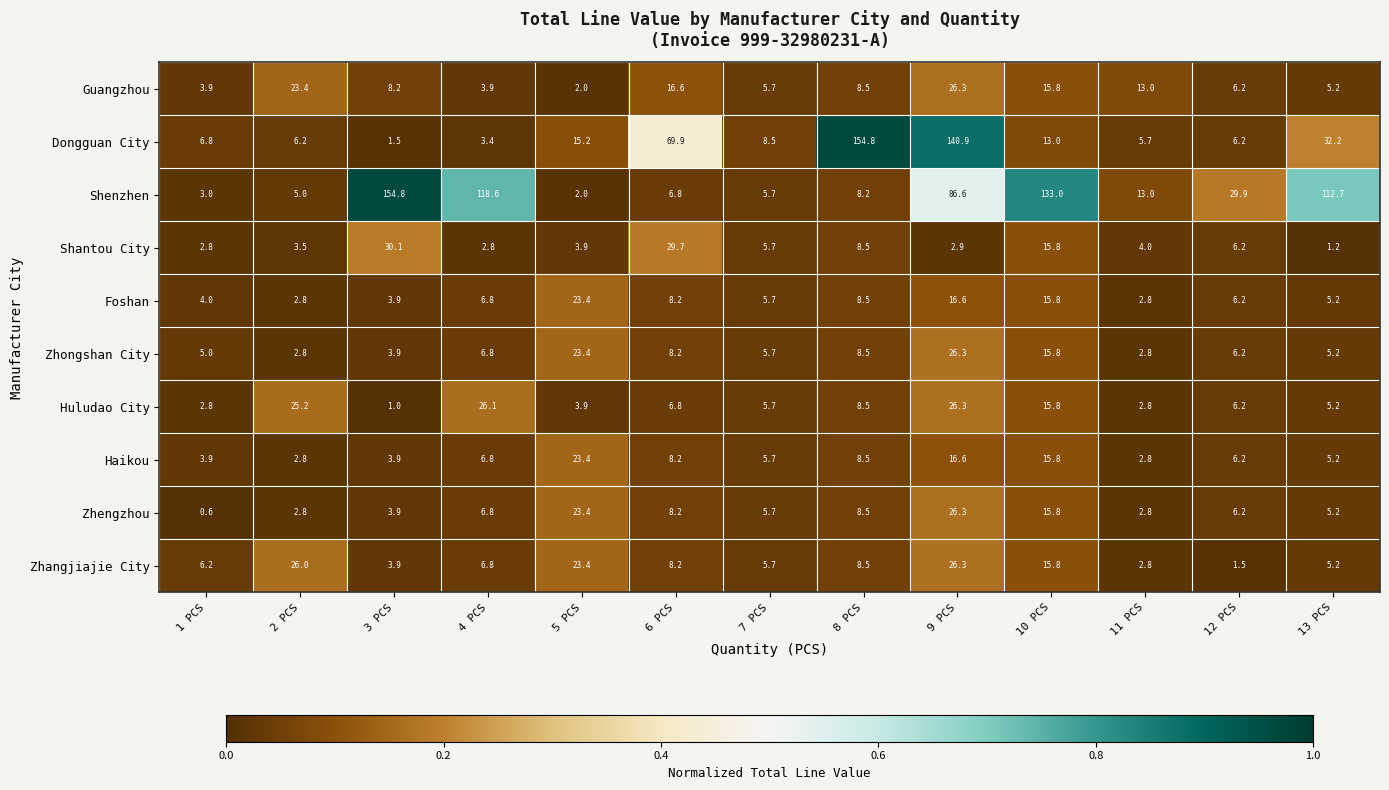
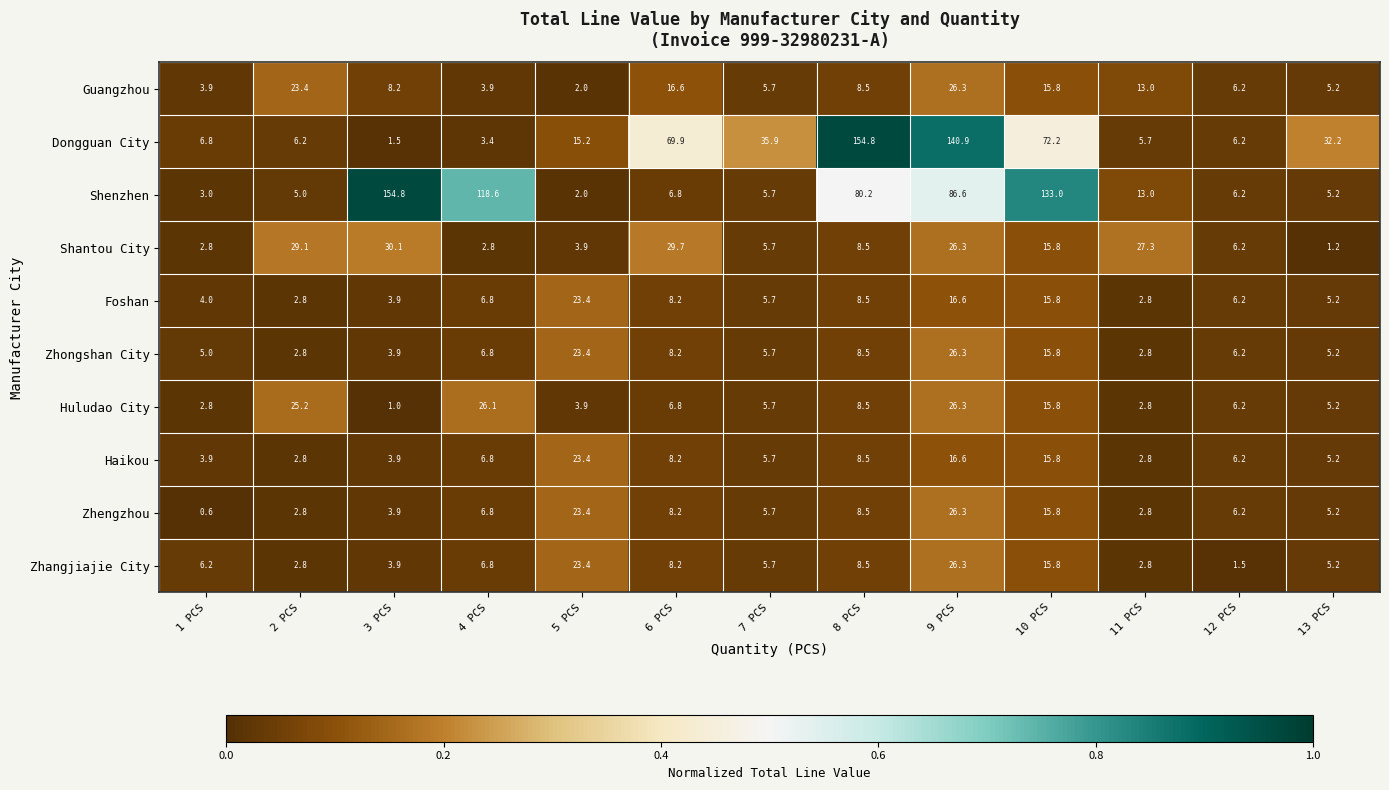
Dongguan City, 7 PCS: 8.5 -> 35.9
Dongguan City, 10 PCS: 13.0 -> 72.2
Shenzhen, 8 PCS: 8.2 -> 80.2
Shenzhen, 12 PCS: 29.9 -> 6.2
Shenzhen, 13 PCS: 112.7 -> 5.2
Shantou City, 2 PCS: 3.5 -> 29.1
Shantou City, 9 PCS: 2.9 -> 26.3
Shantou City, 11 PCS: 4.0 -> 27.3
Zhangjiajie City, 2 PCS: 26.0 -> 2.8
